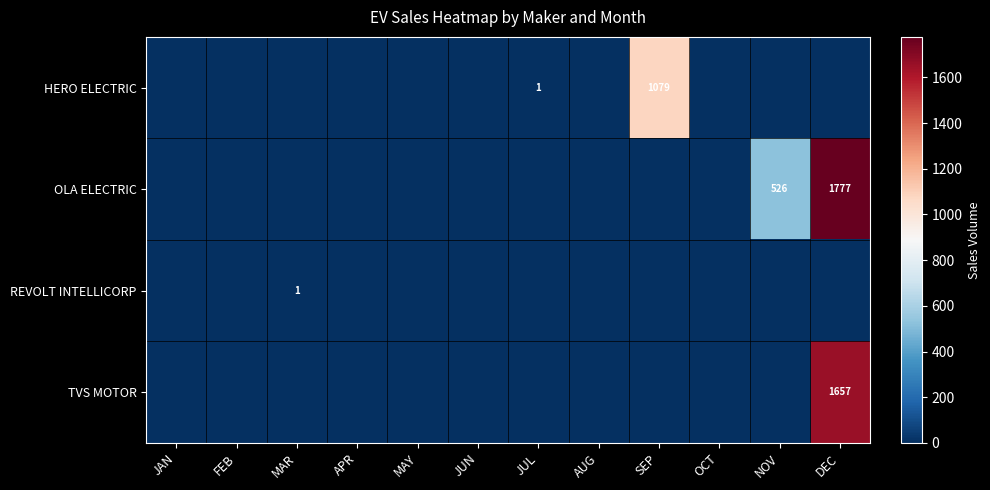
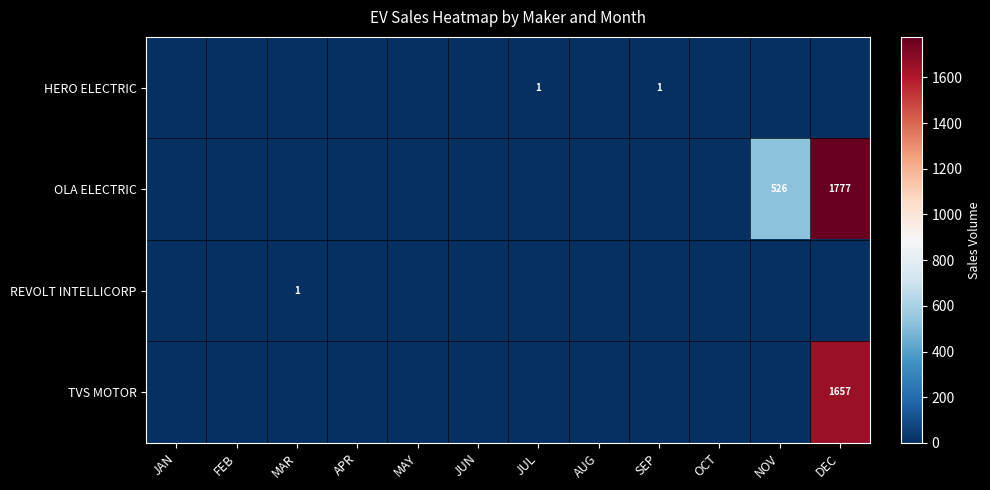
HERO ELECTRIC, SEP: 1079 -> 1
